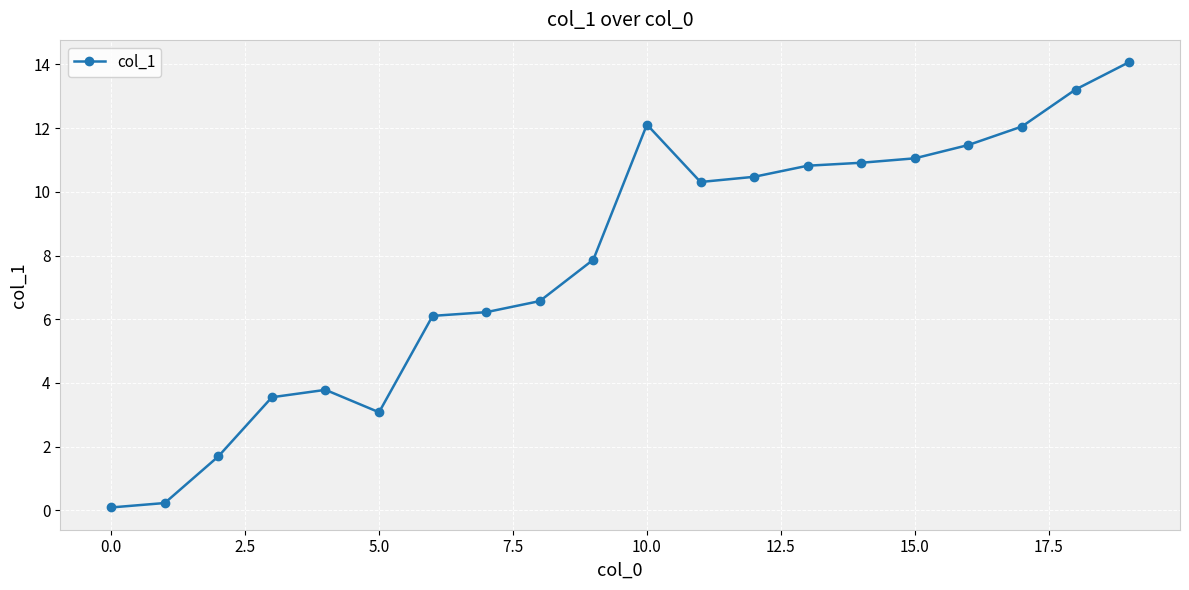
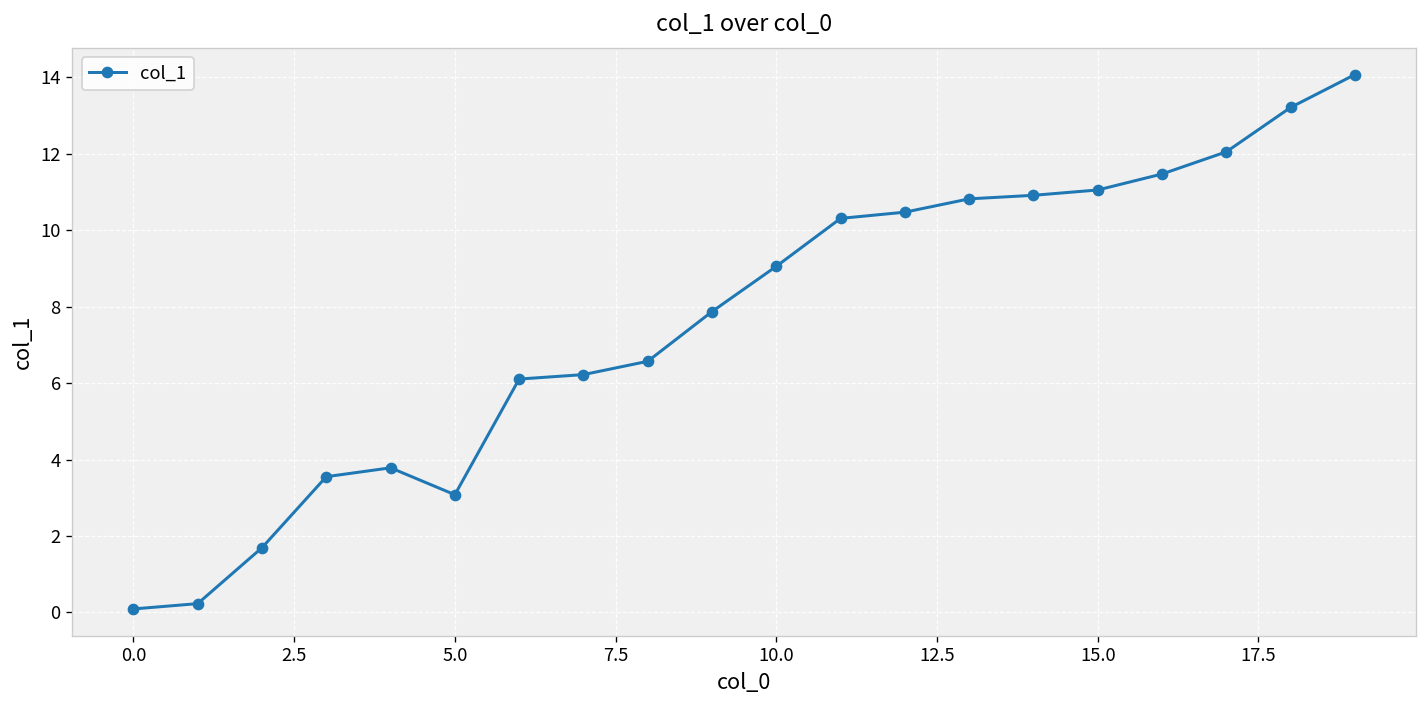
10.0: 12.1 -> 9.1
